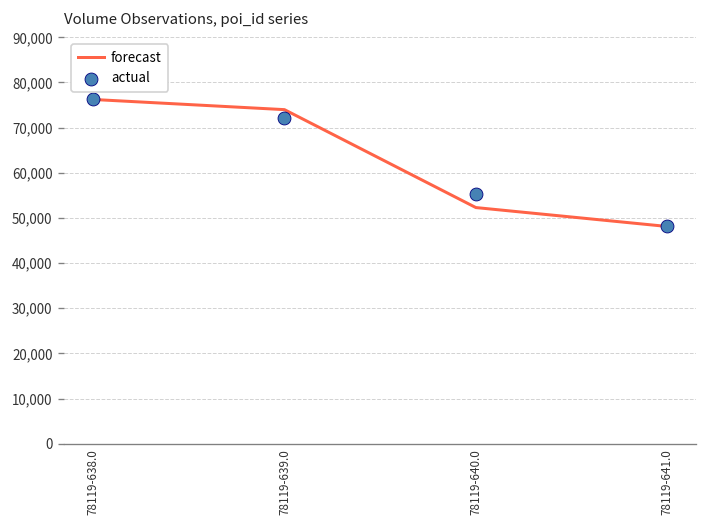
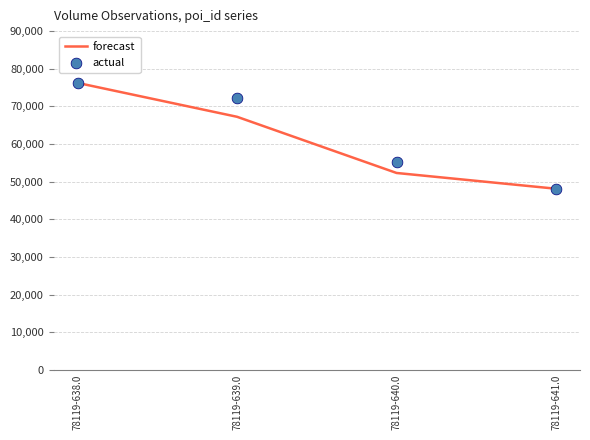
forecast, 78119-639.0: 74,000 -> 67,000
